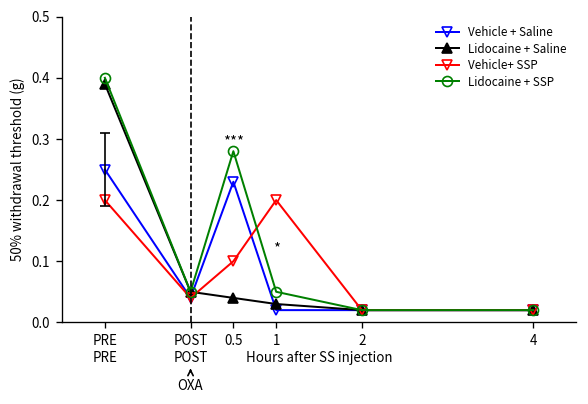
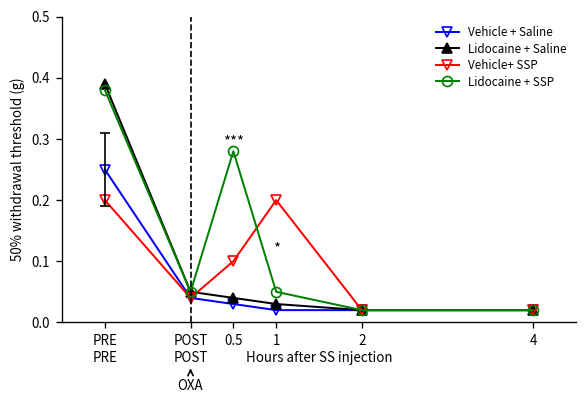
Lidocaine + SSP, PRE: 0.40 -> 0.38
Vehicle + Saline, 0.5: 0.23 -> 0.03
